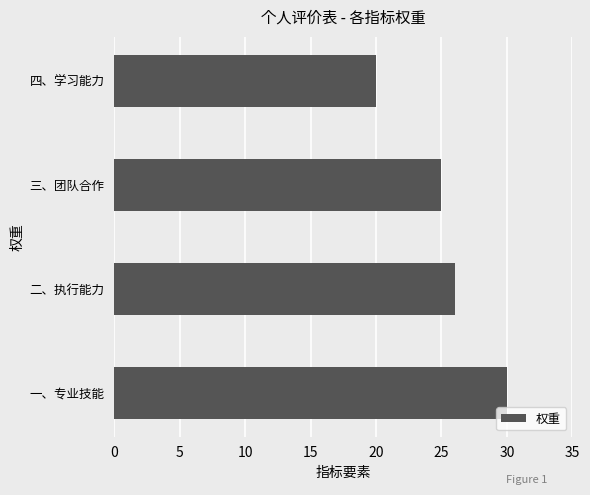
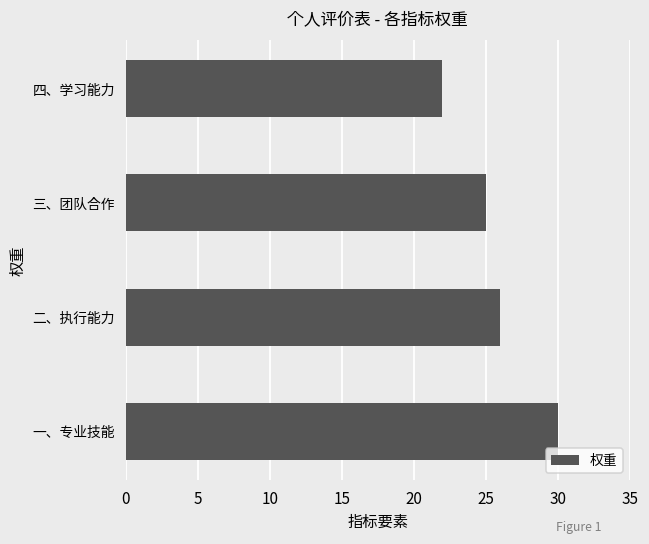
四、学习能力: 20 -> 22
